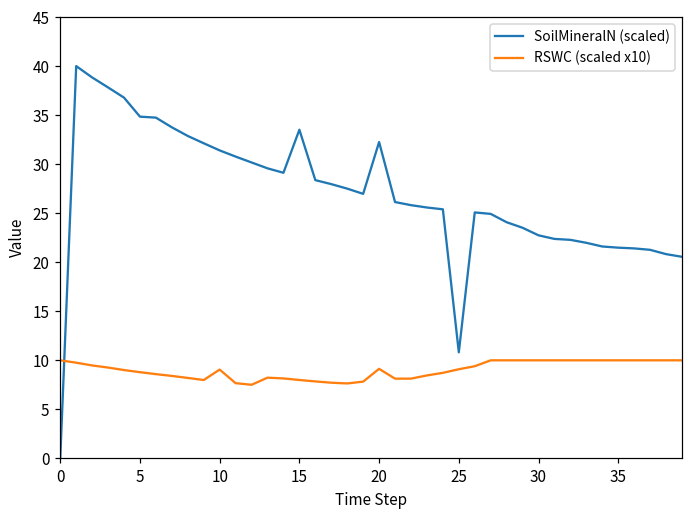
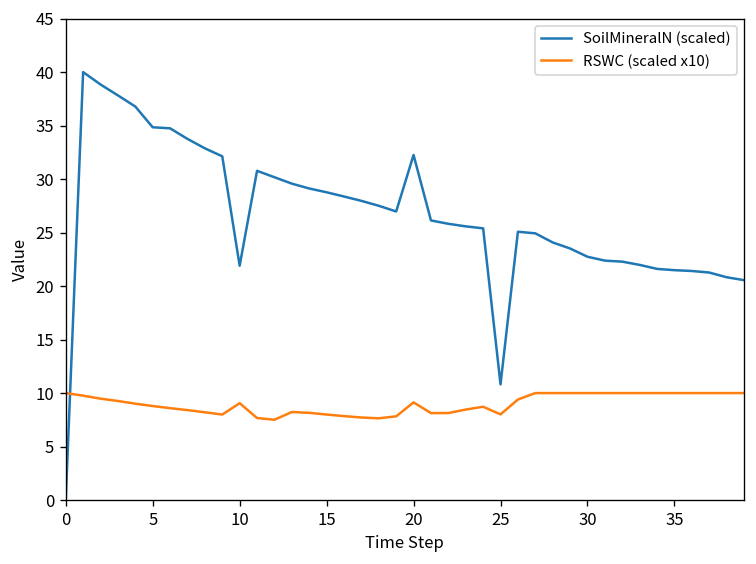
SoilMineralN (scaled), 10: 31 -> 22
SoilMineralN (scaled), 15: 34 -> 29
RSWC (scaled x10), 25: 9 -> 8
